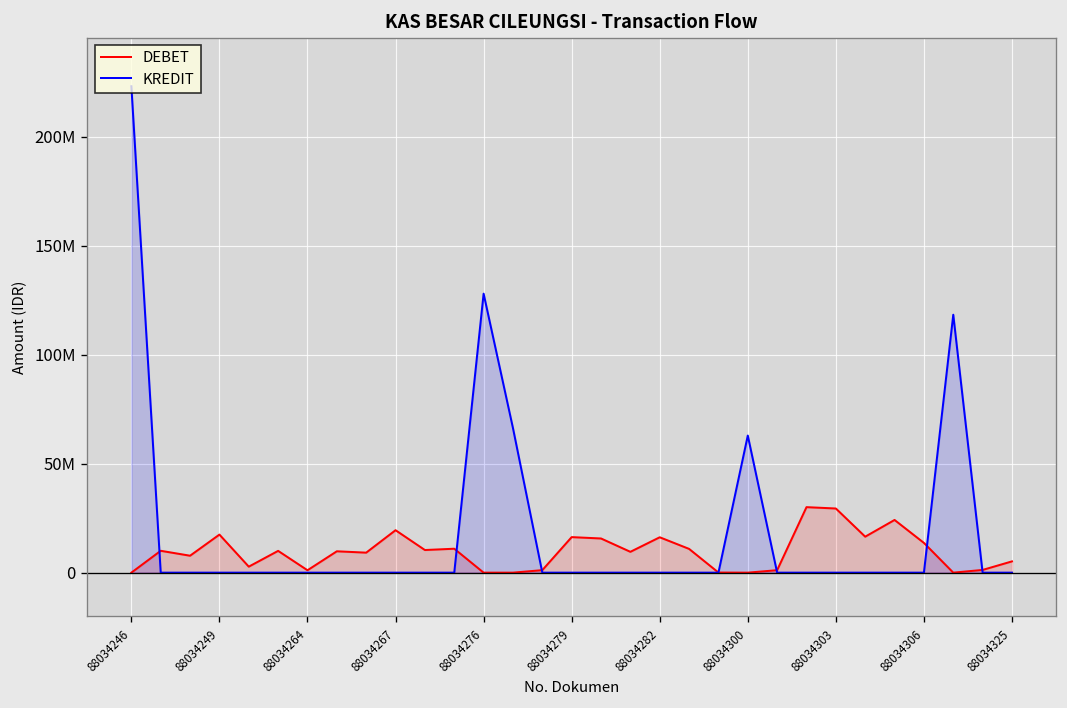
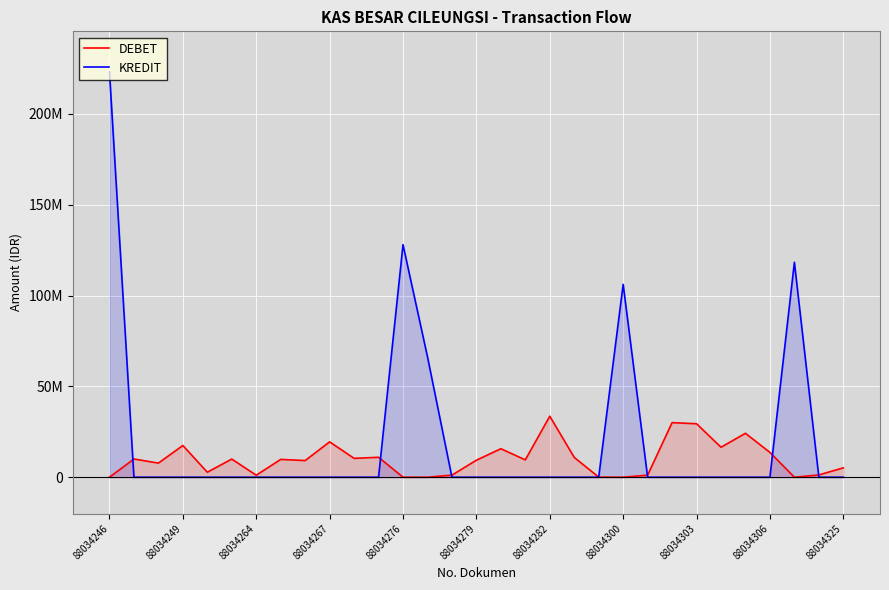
DEBET, 88034279: 16000000 -> 9000000
DEBET, 88034282: 16000000 -> 34000000
KREDIT, 88034300: 63000000 -> 106000000
